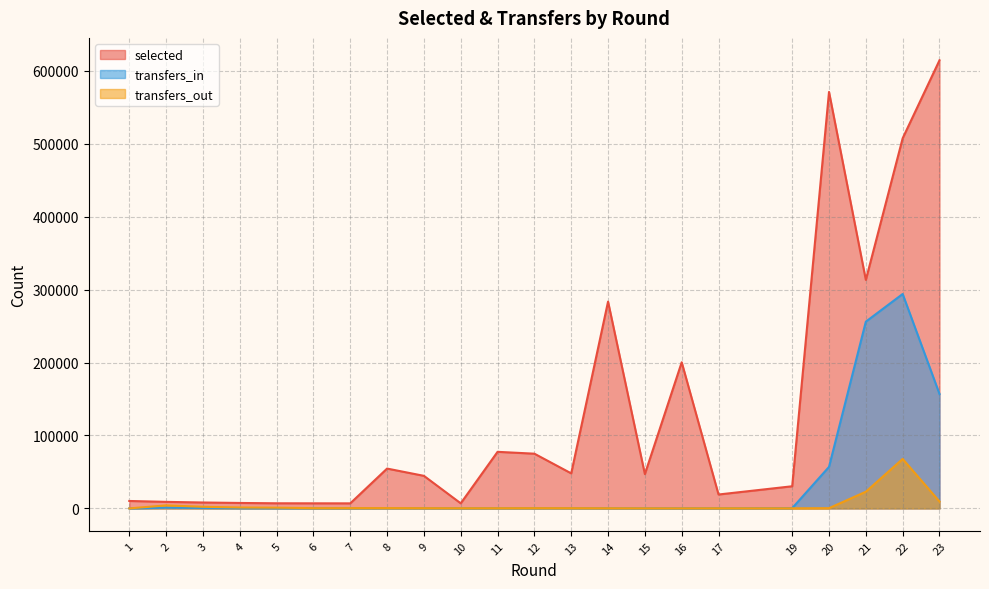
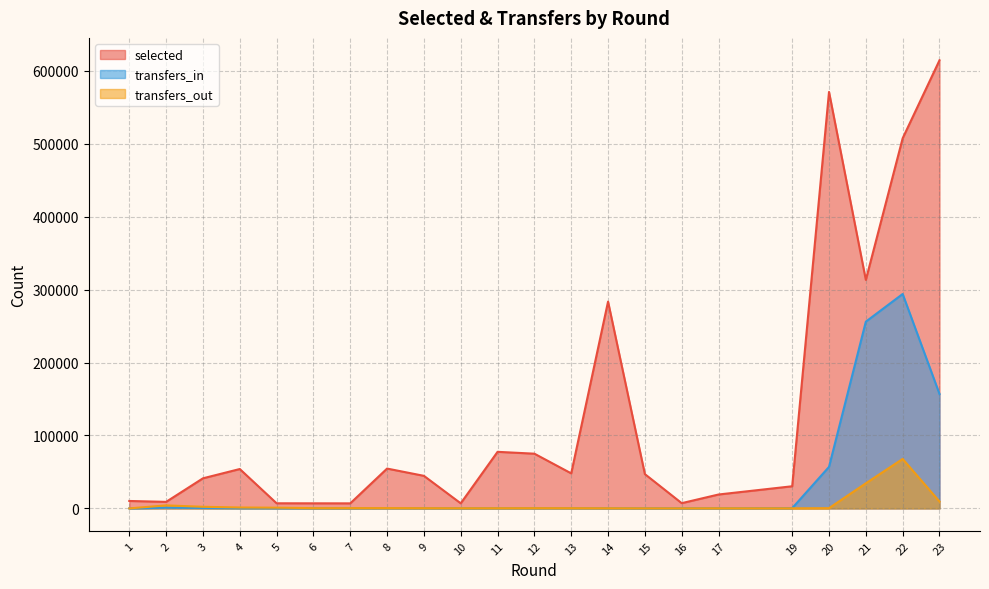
selected, 3: 10000 -> 40000
selected, 4: 10000 -> 50000
selected, 16: 200000 -> 10000
transfers_out, 21: 20000 -> 30000
